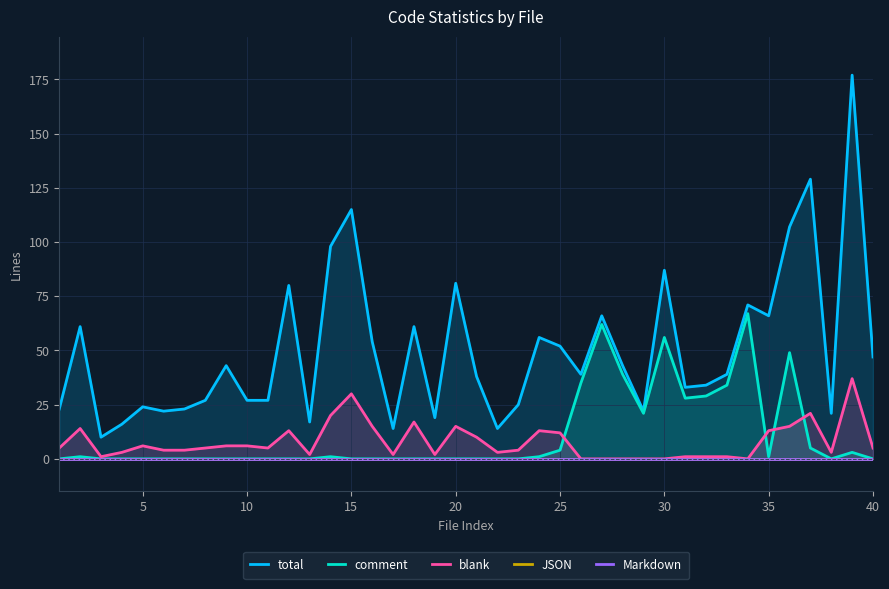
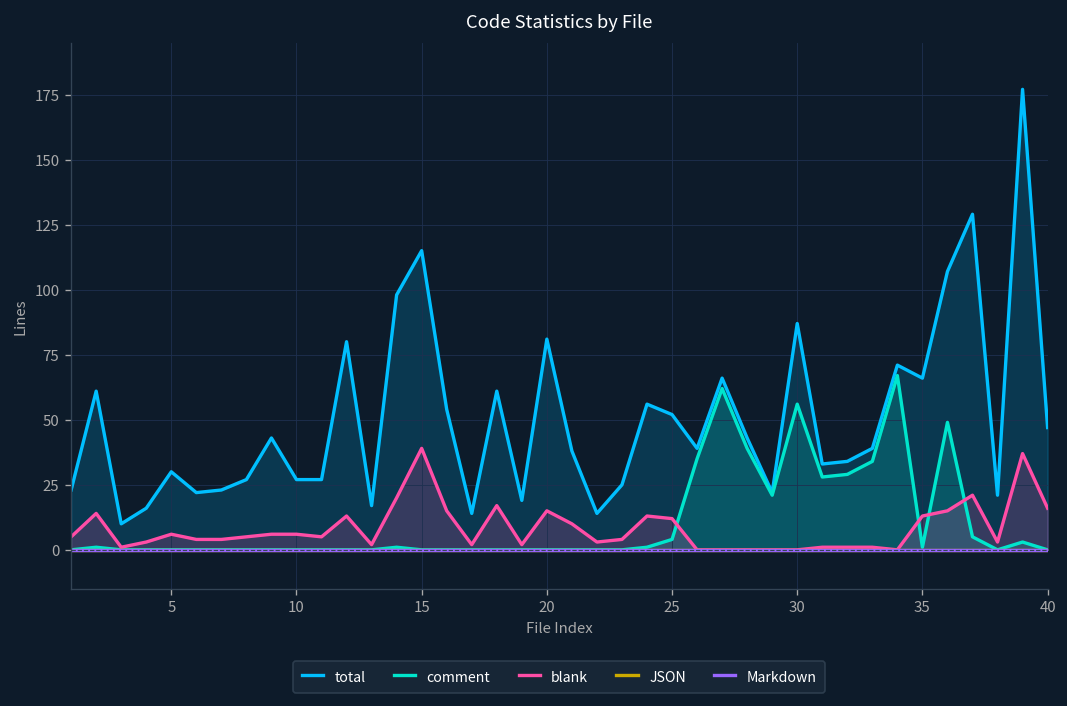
total, 5: 24 -> 30
blank, 15: 30 -> 39
blank, 40: 5 -> 16
